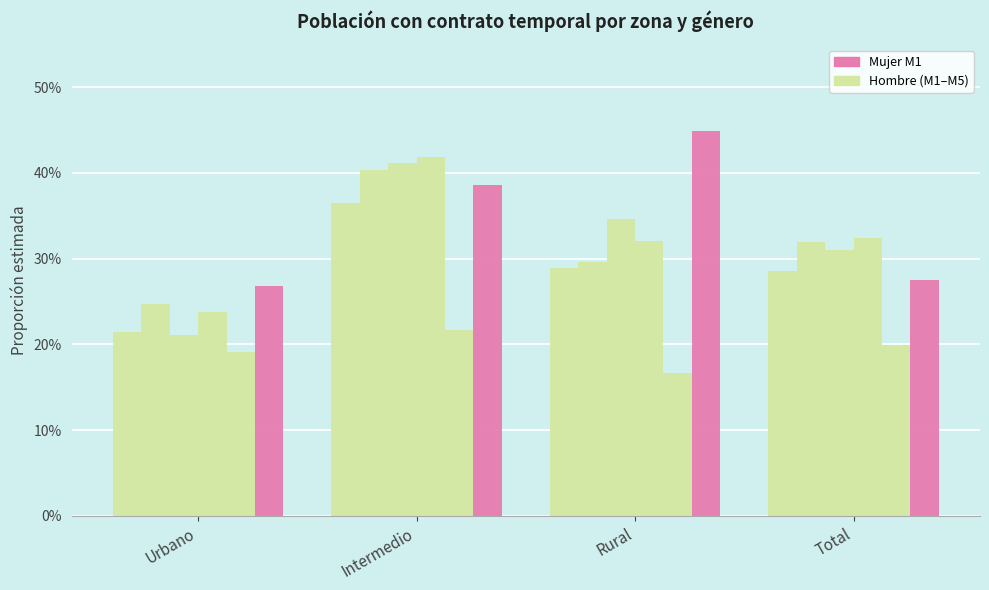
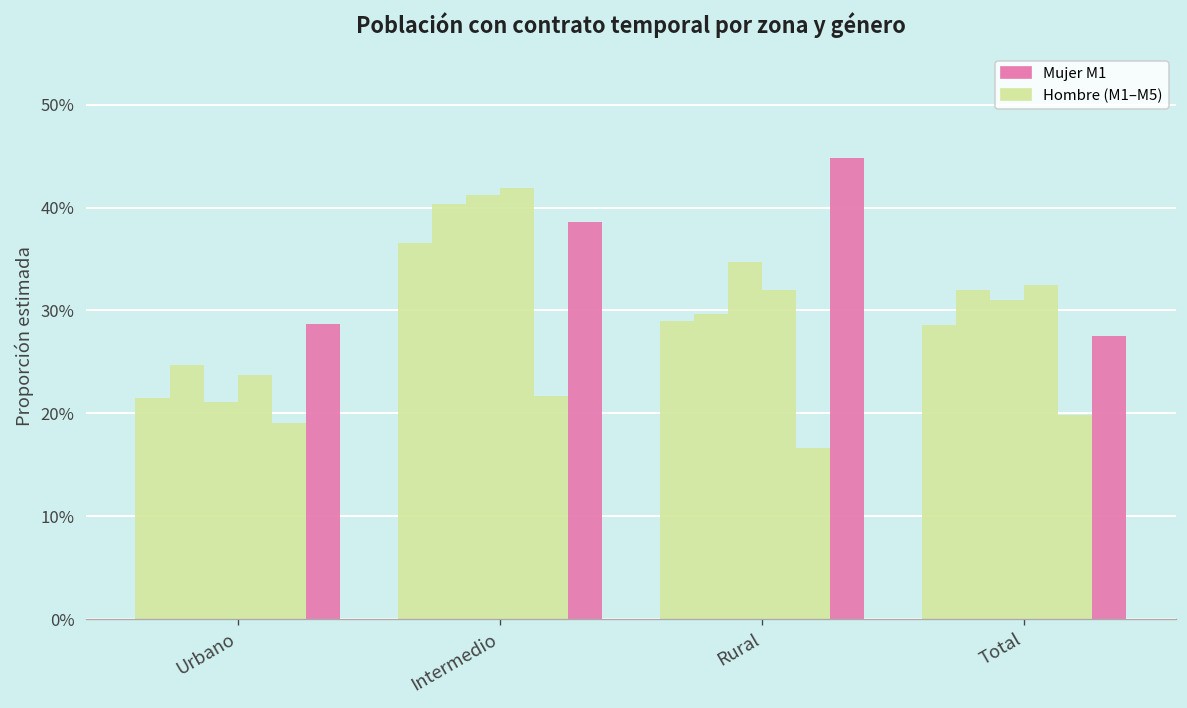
Mujer M1, Urbano: 27% -> 29%
